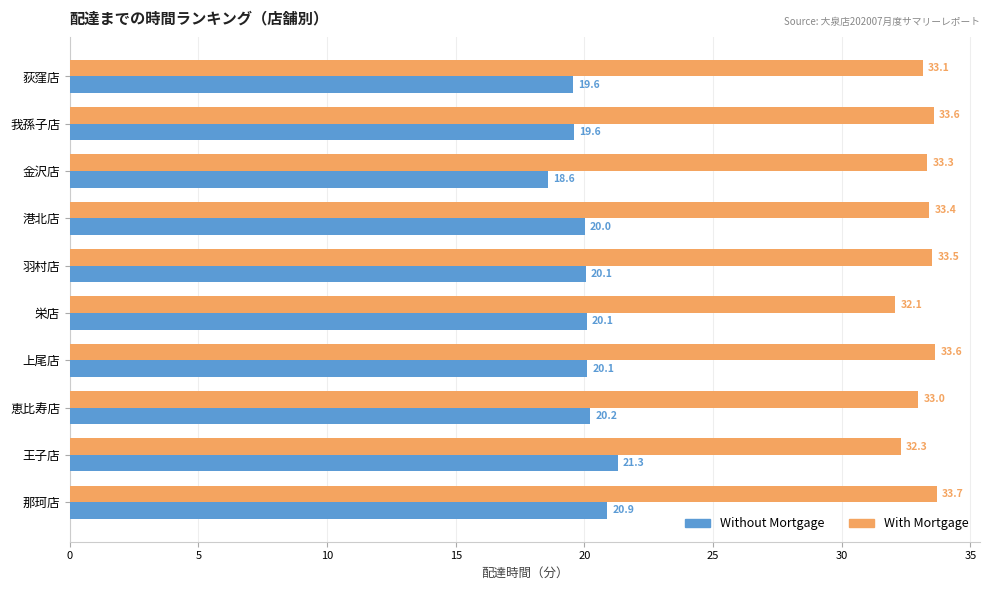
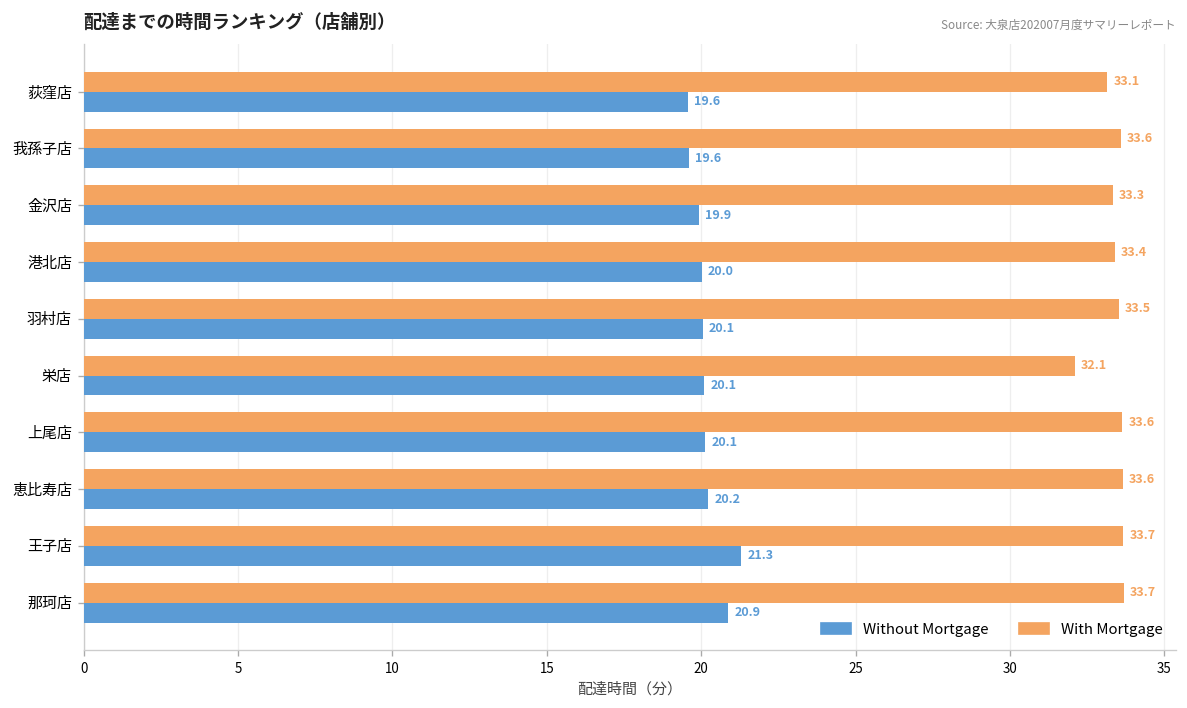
Without Mortgage, 金沢店: 18.6 -> 19.9
With Mortgage, 恵比寿店: 33.0 -> 33.6
With Mortgage, 王子店: 32.3 -> 33.7
